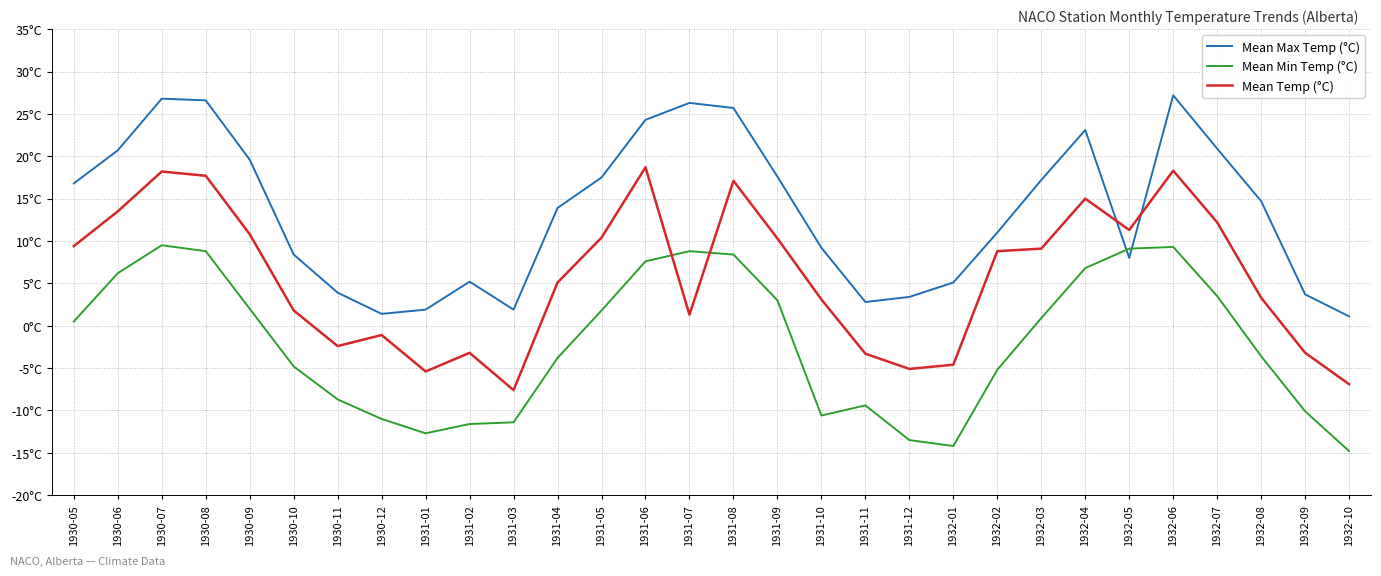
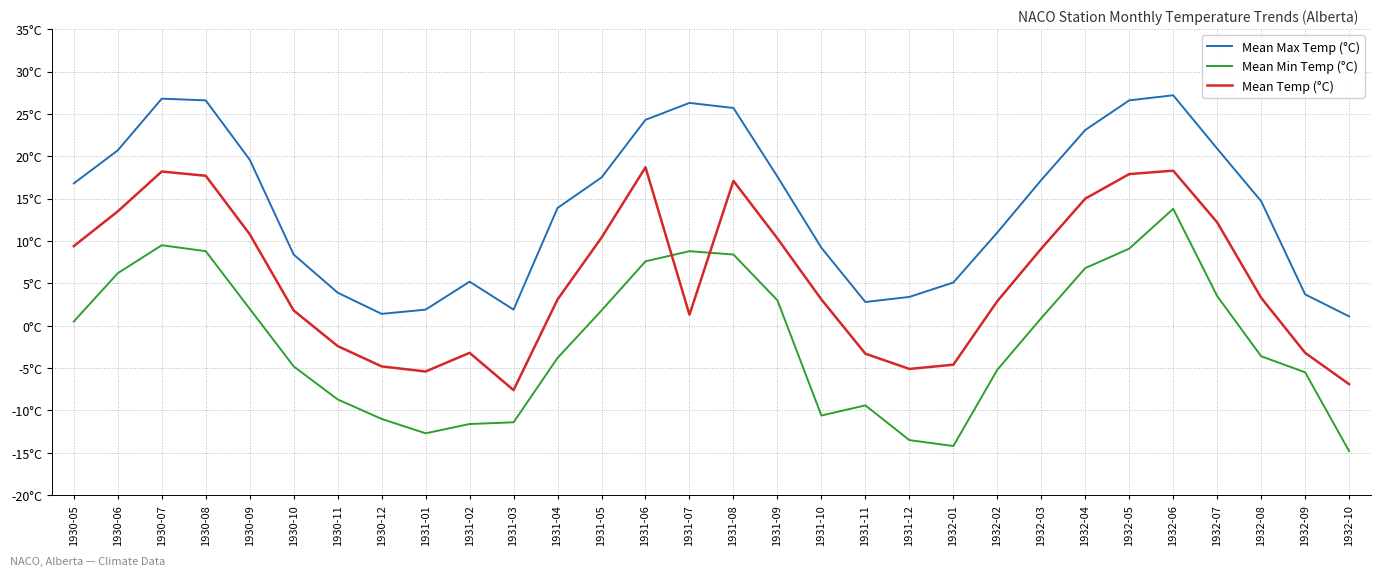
Mean Temp (°C), 1930-12: -1°C -> -5°C
Mean Temp (°C), 1931-04: 5°C -> 3°C
Mean Temp (°C), 1932-02: 9°C -> 3°C
Mean Max Temp (°C), 1932-05: 8°C -> 27°C
Mean Temp (°C), 1932-05: 11°C -> 18°C
Mean Min Temp (°C), 1932-06: 9°C -> 14°C
Mean Min Temp (°C), 1932-09: -10°C -> -6°C
